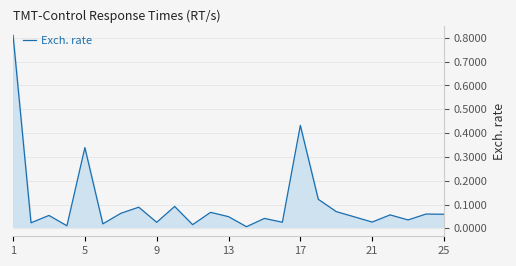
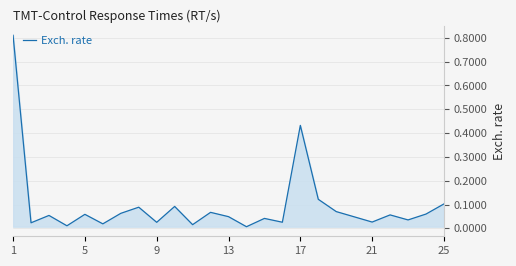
5: 0.34 -> 0.06
25: 0.06 -> 0.10
